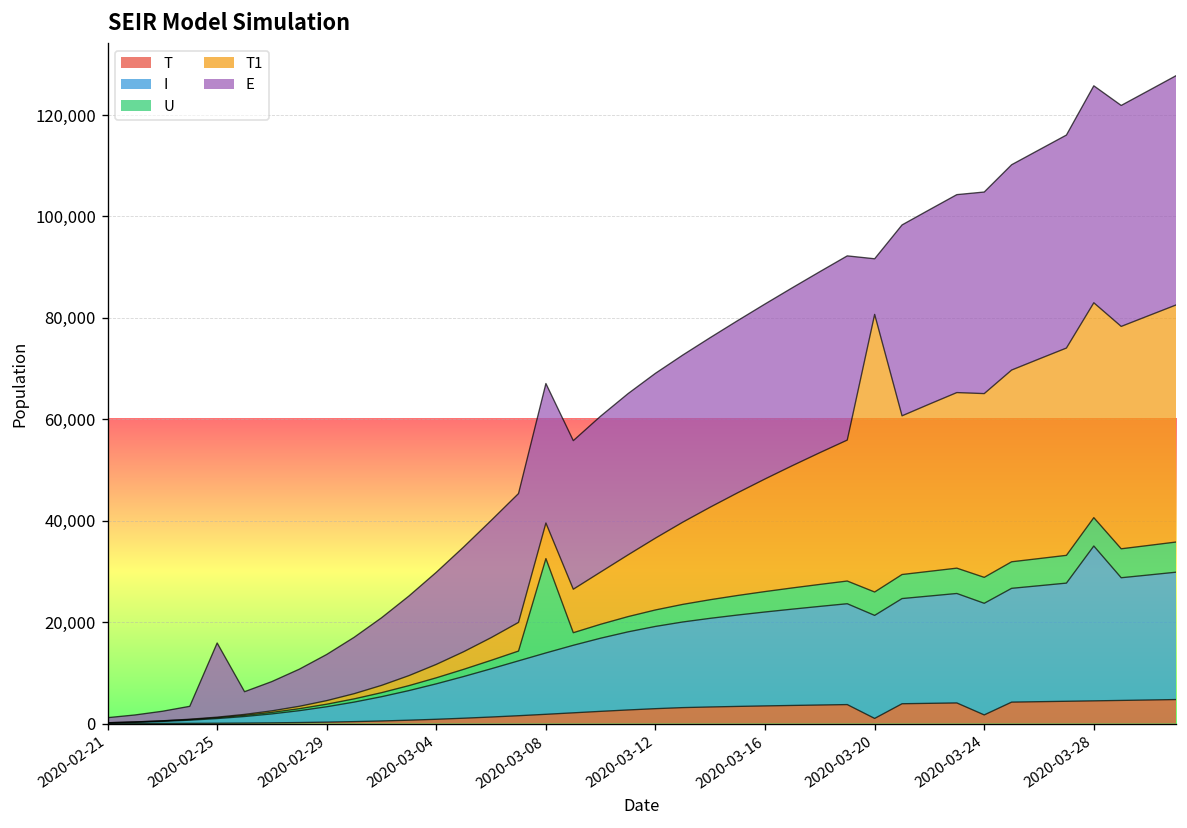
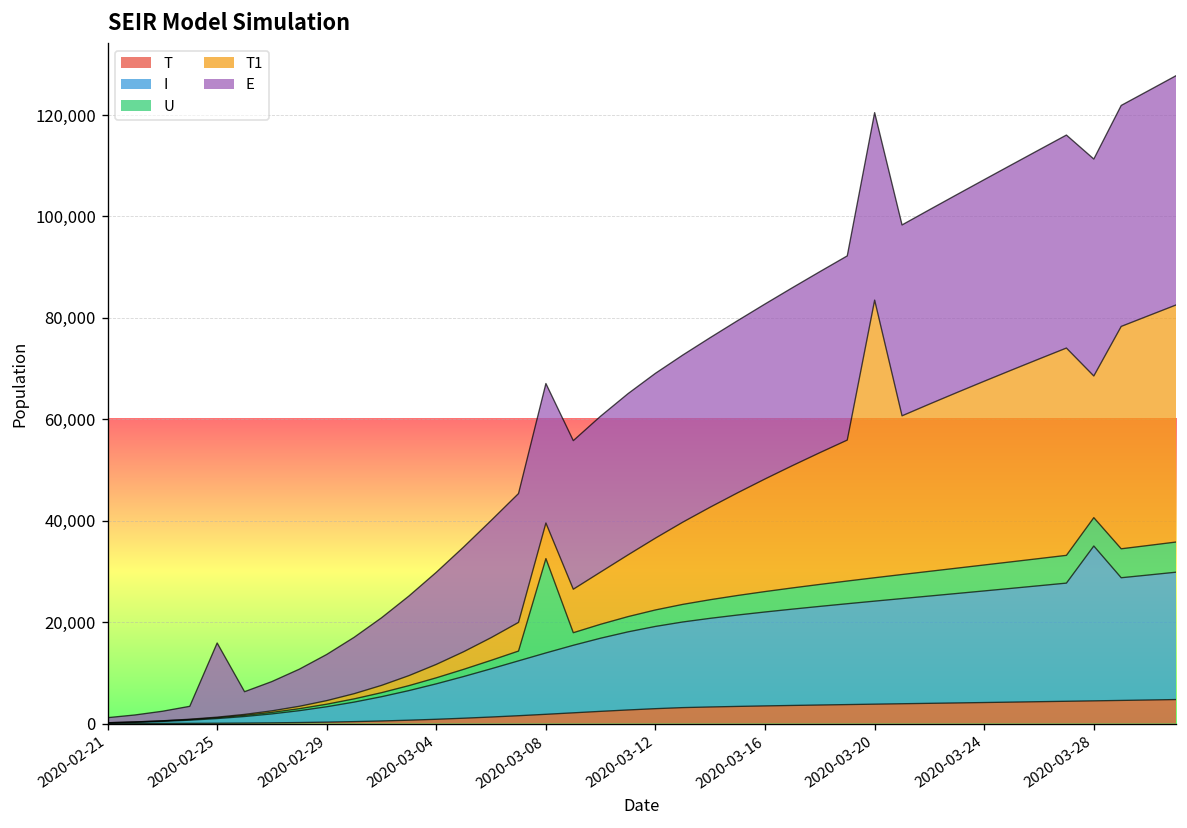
T, 2020-03-20: 1,000 -> 4,000
E, 2020-03-20: 11,000 -> 37,000
T, 2020-03-24: 2,000 -> 4,000
T1, 2020-03-28: 42,000 -> 28,000
